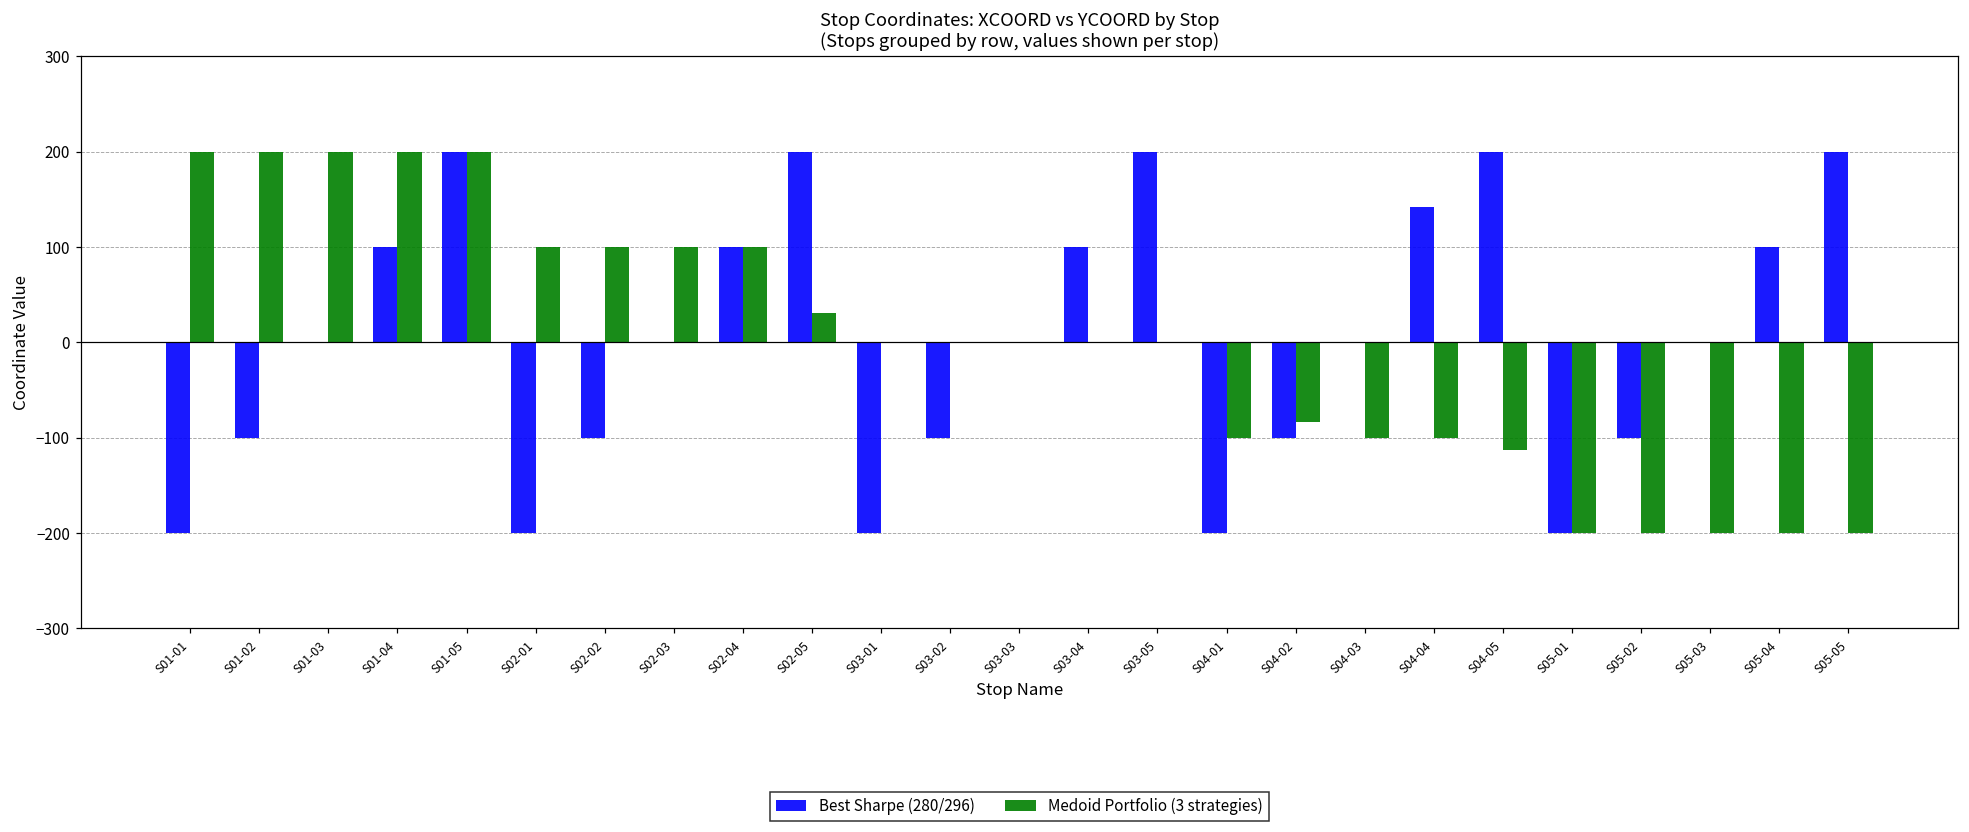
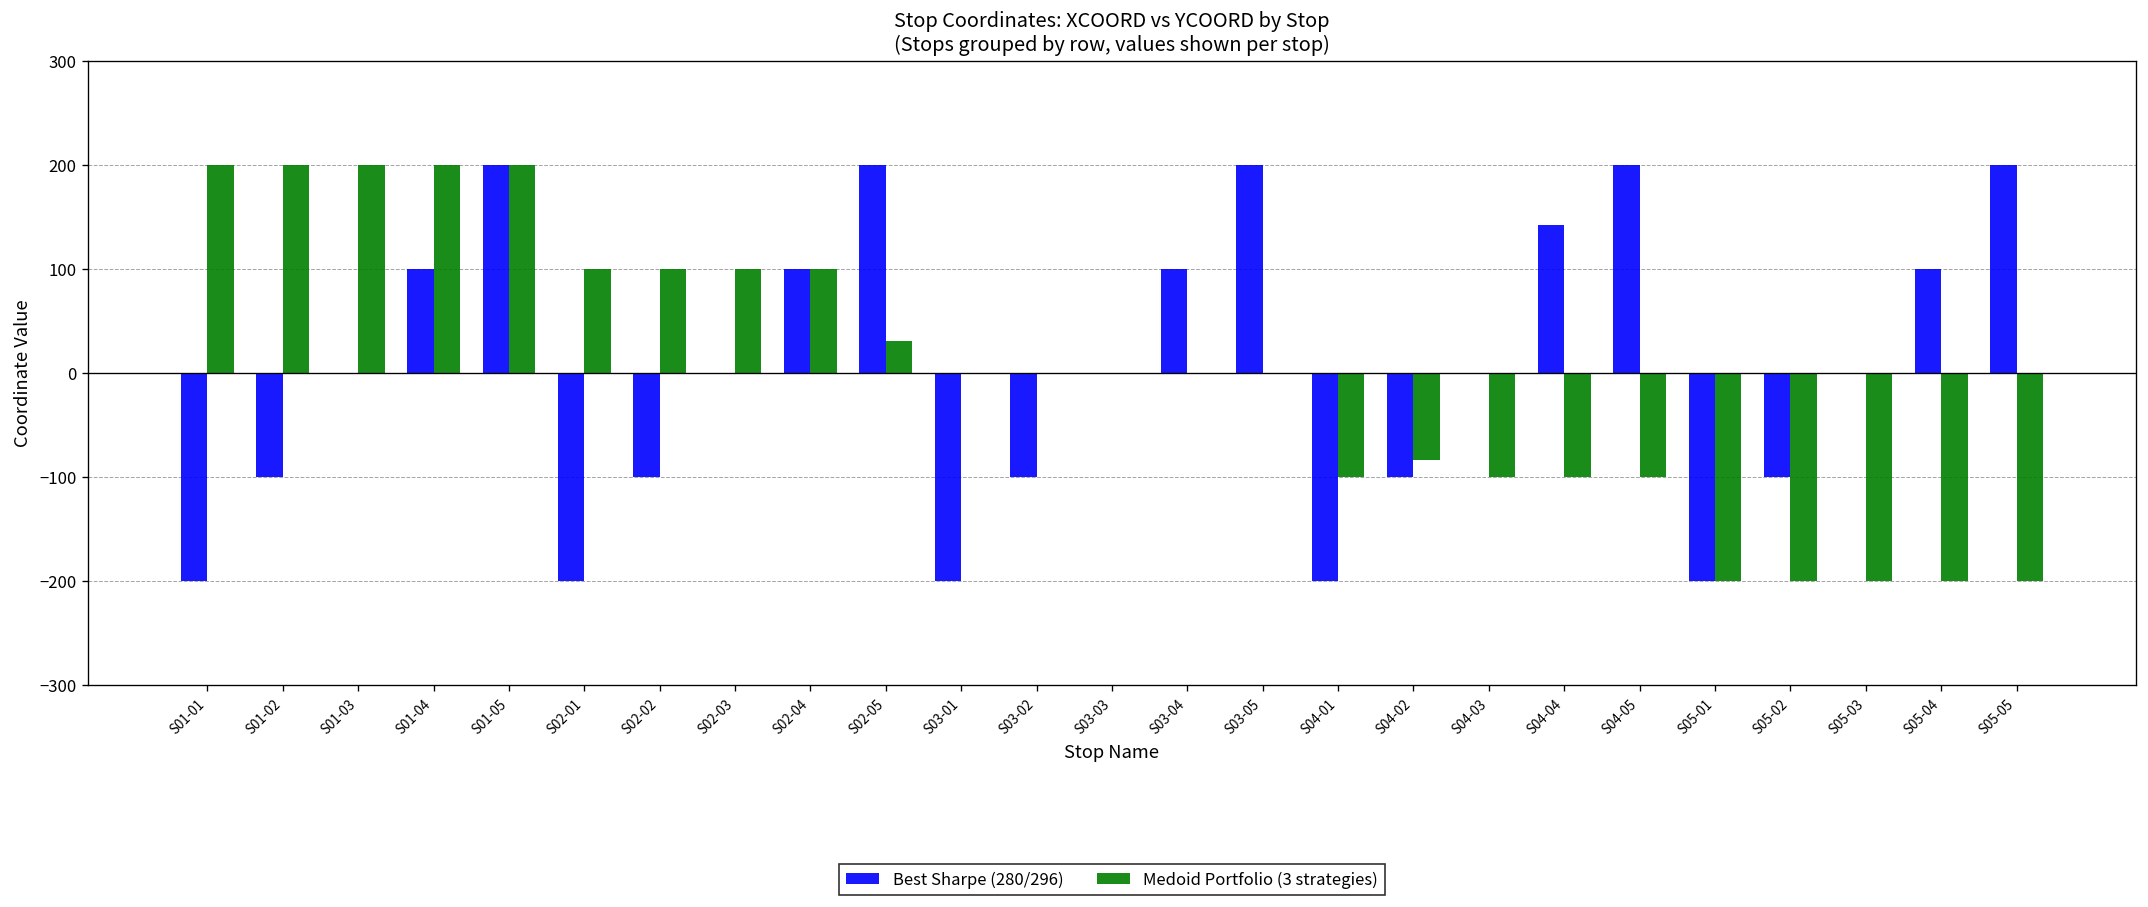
Medoid Portfolio (3 strategies), S04-05: -110 -> -100
